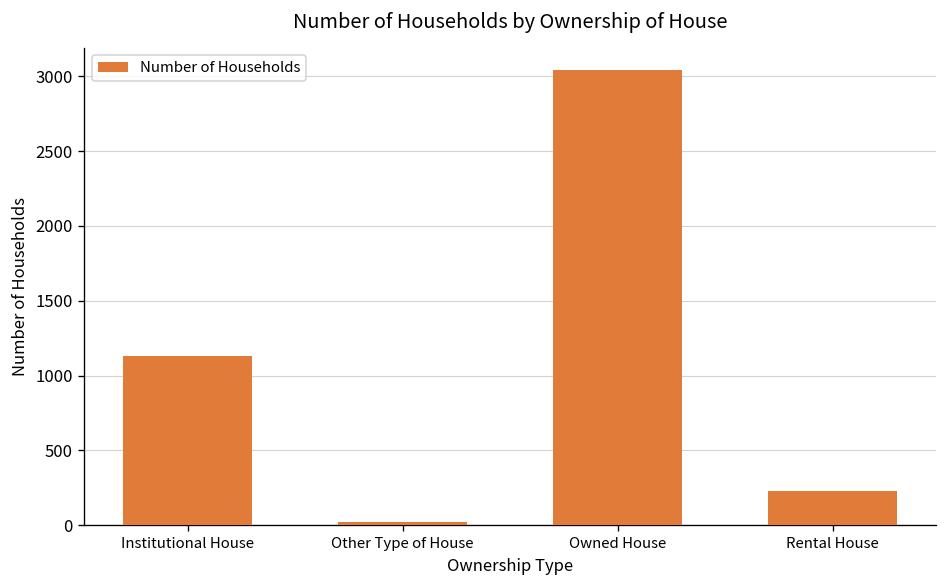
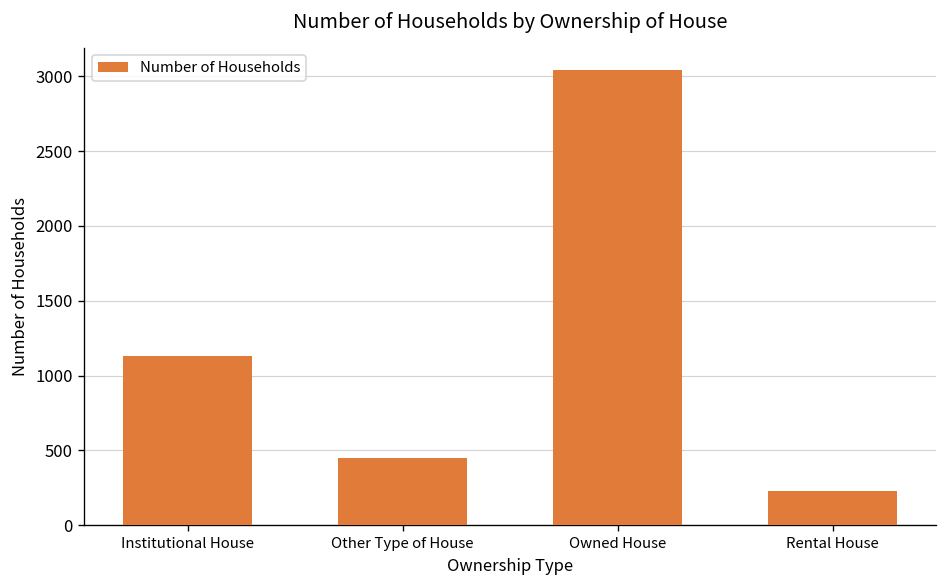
Other Type of House: 20 -> 450
